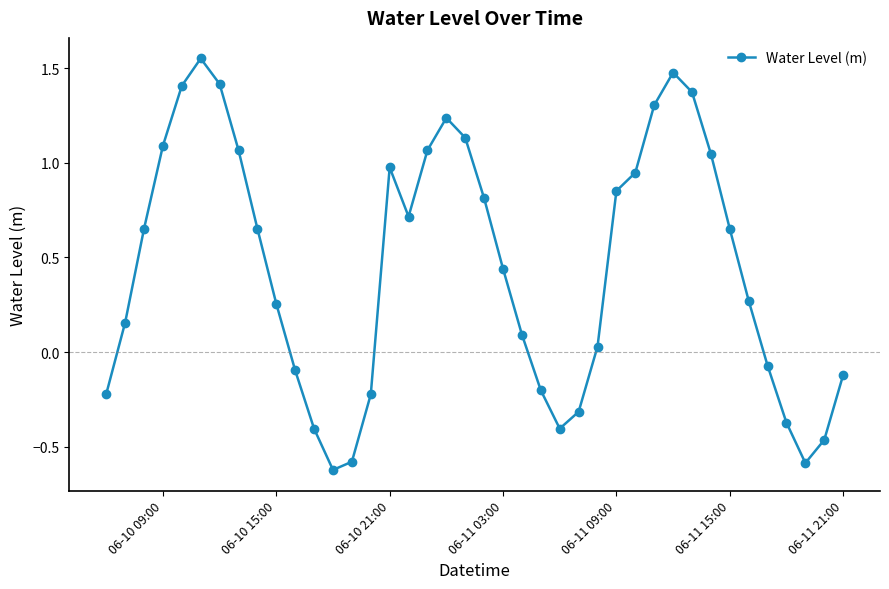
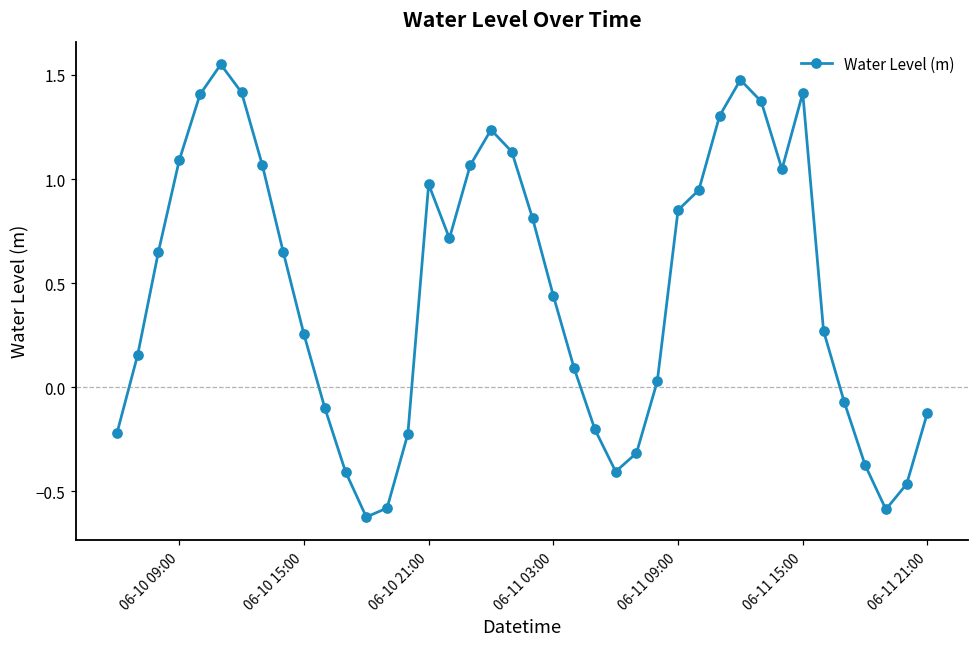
06-11 15:00: 0.65 -> 1.41
